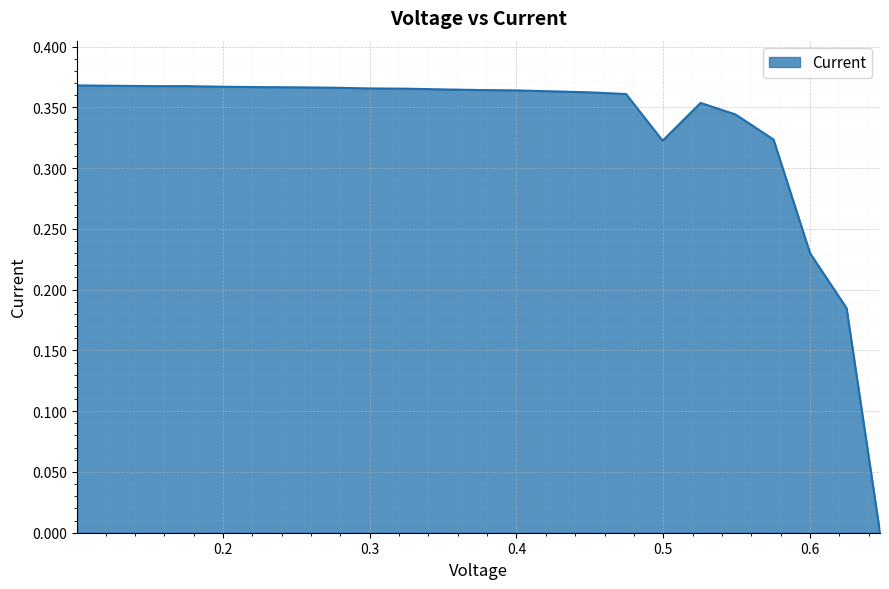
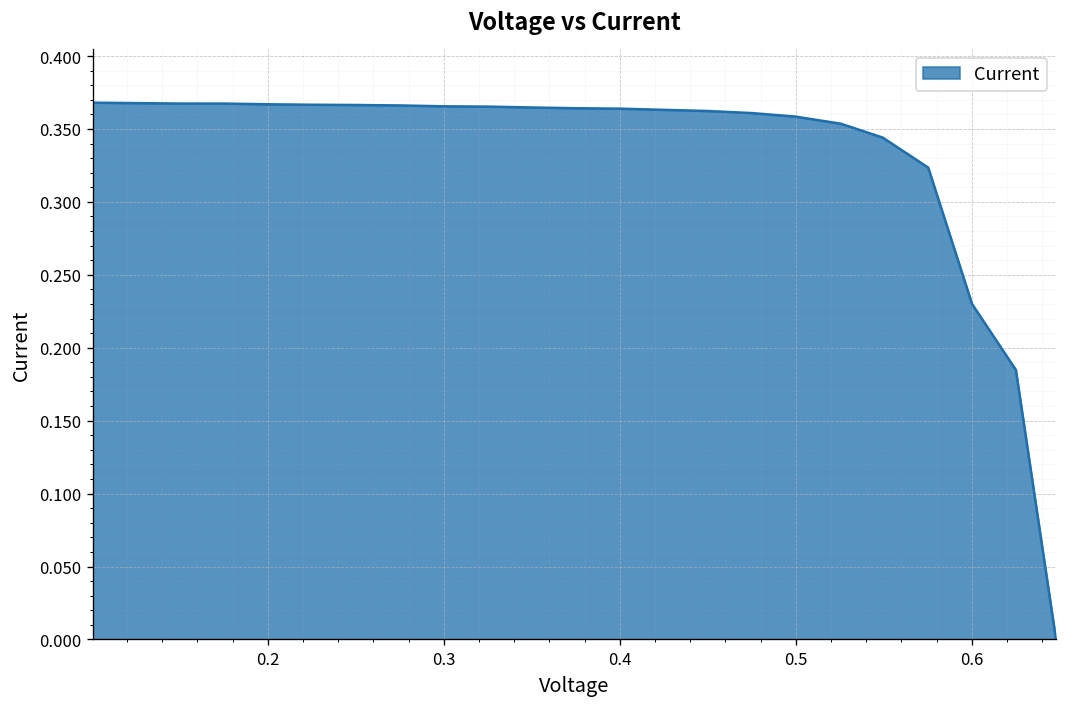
0.5: 0.323 -> 0.359
